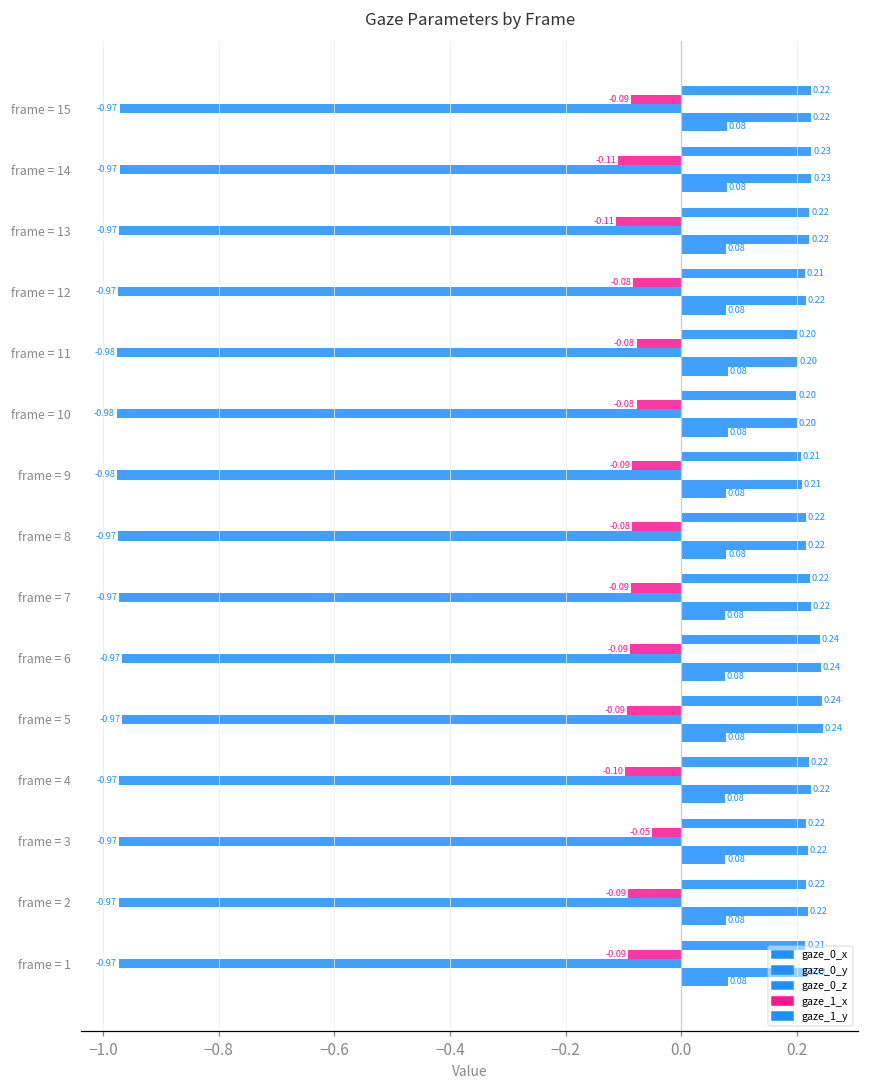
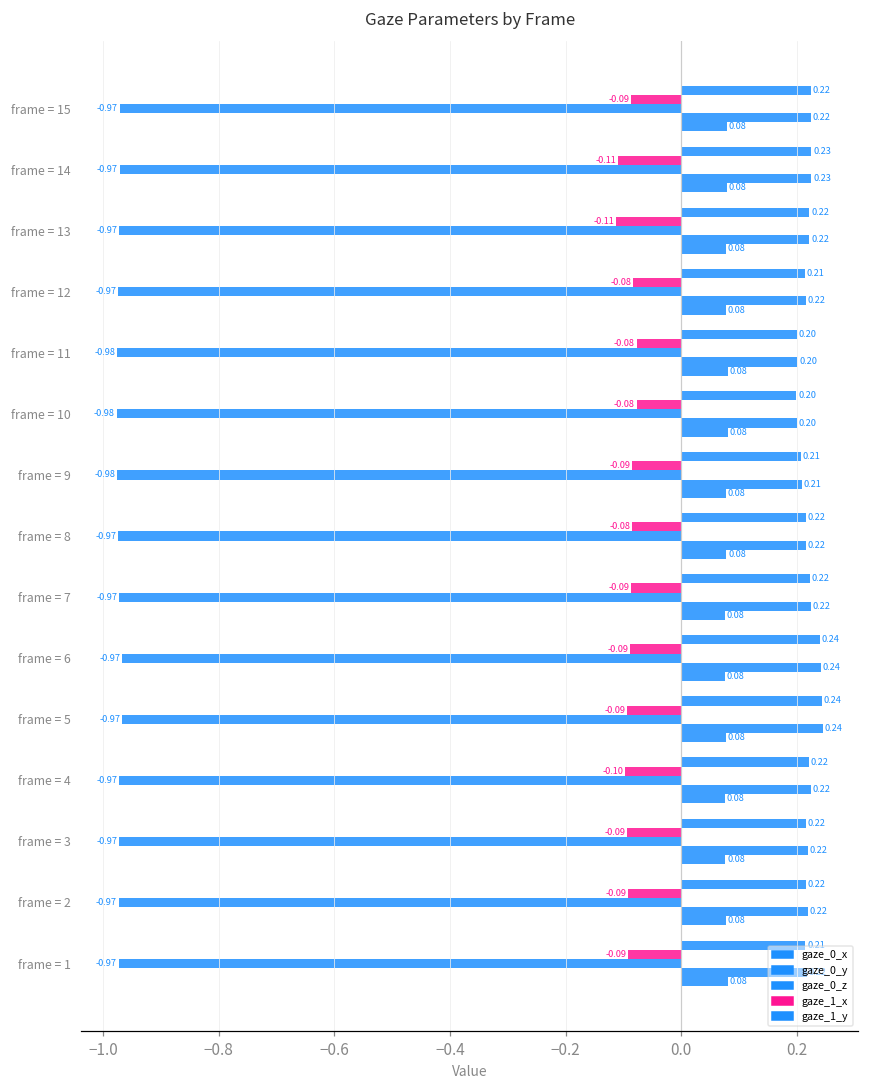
gaze_1_x, frame = 3: -0.05 -> -0.09
